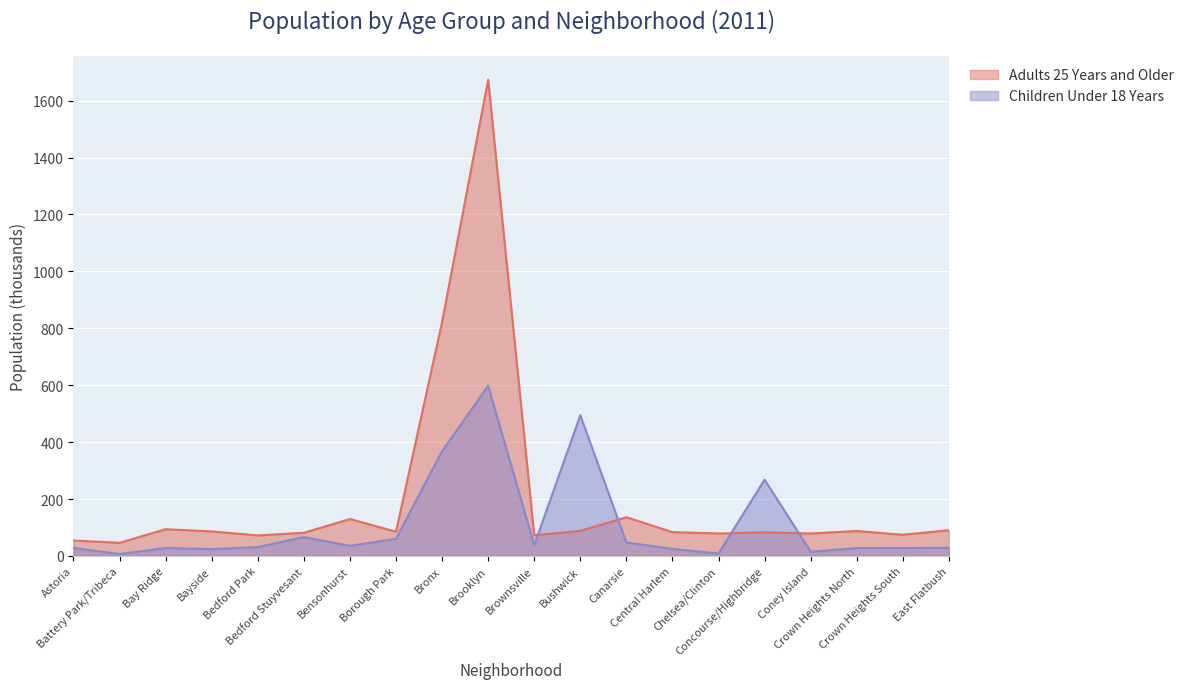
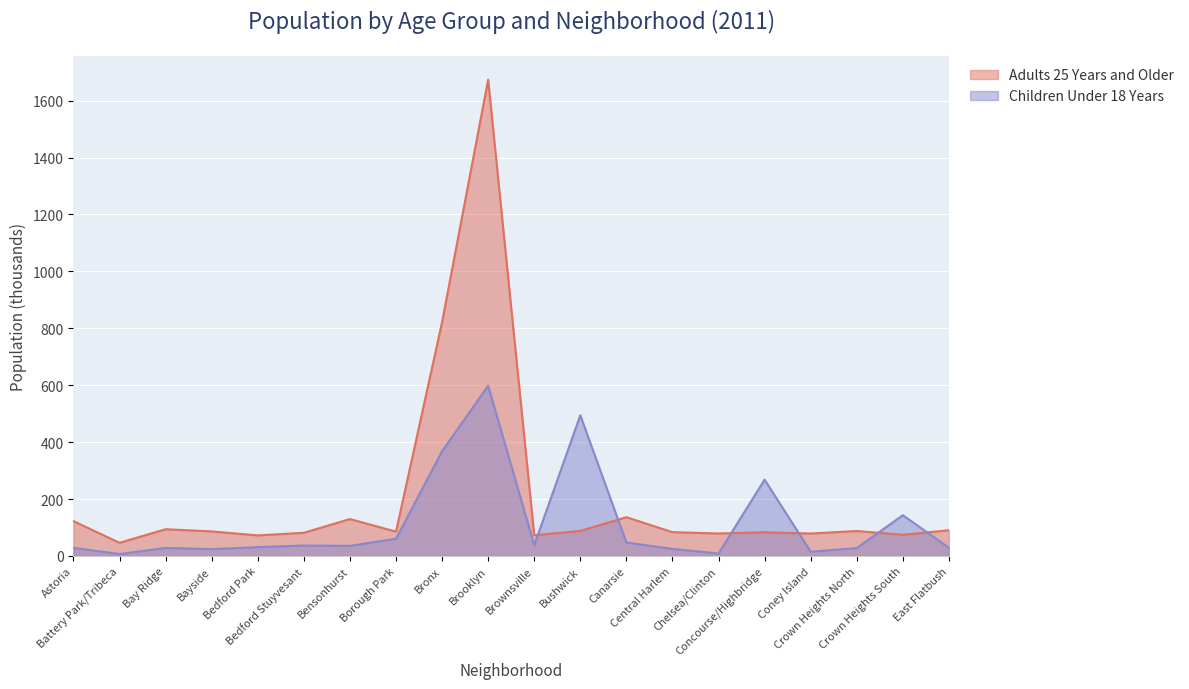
Adults 25 Years and Older, Astoria: 50 -> 120
Children Under 18 Years, Bedford Stuyvesant: 70 -> 40
Children Under 18 Years, Crown Heights South: 30 -> 140
